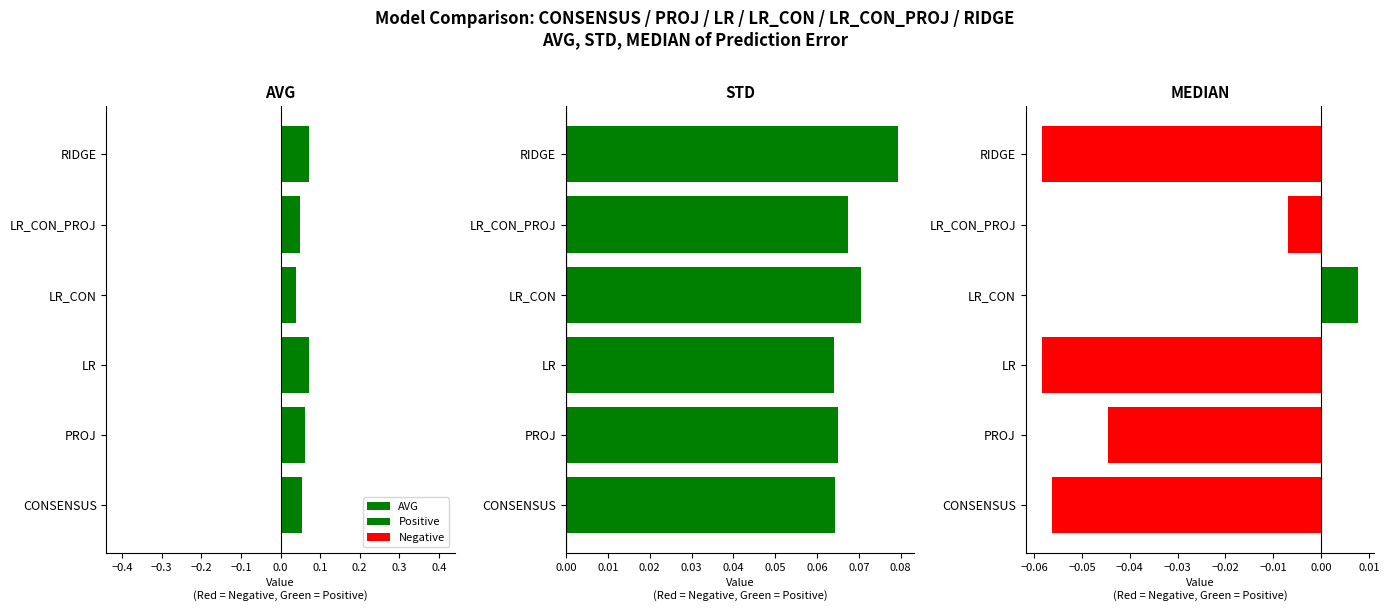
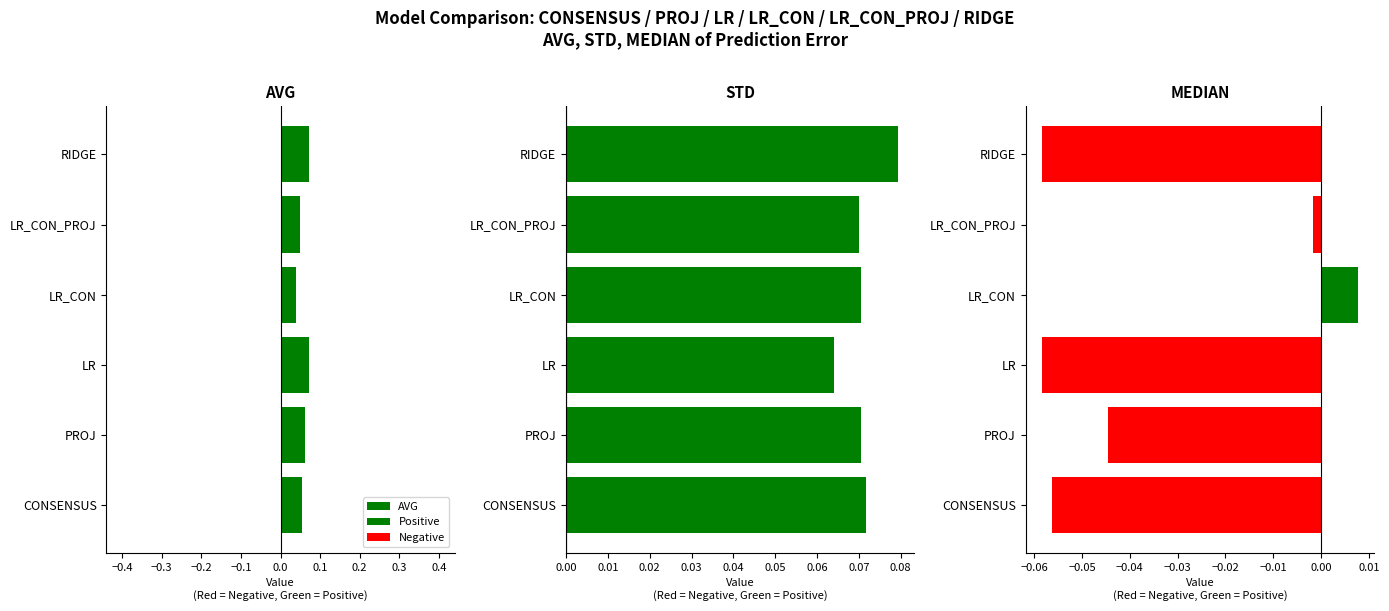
STD, LR_CON_PROJ: 0.067 -> 0.070
STD, PROJ: 0.065 -> 0.071
STD, CONSENSUS: 0.064 -> 0.072
MEDIAN, LR_CON_PROJ: -0.007 -> -0.002
